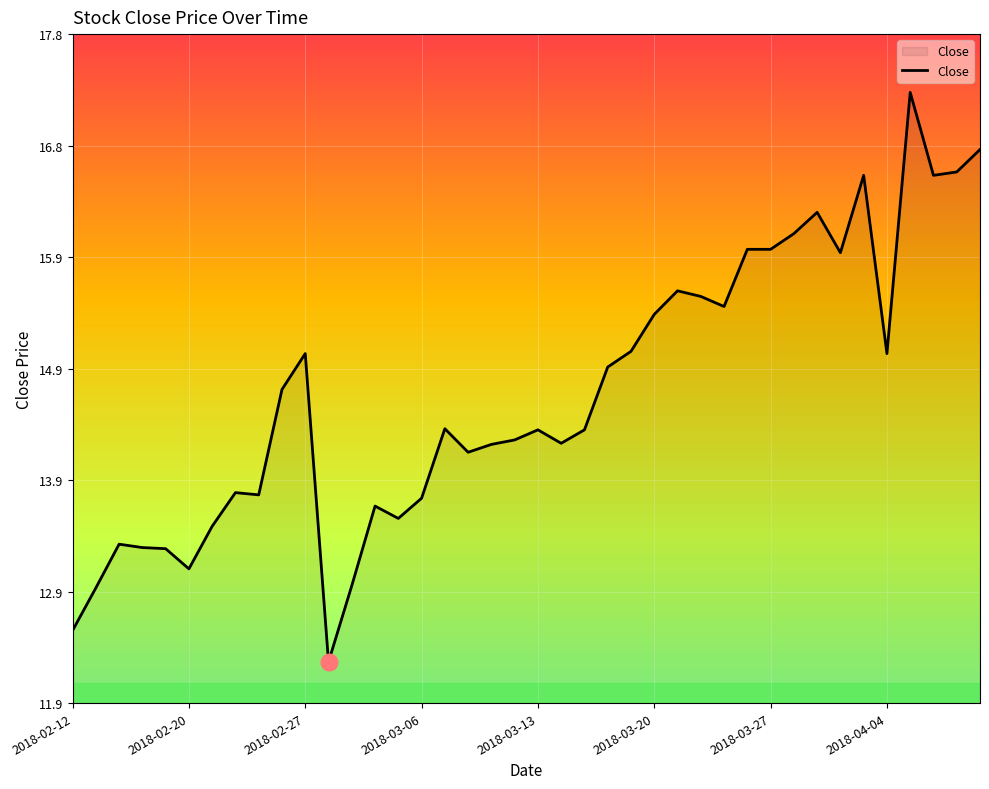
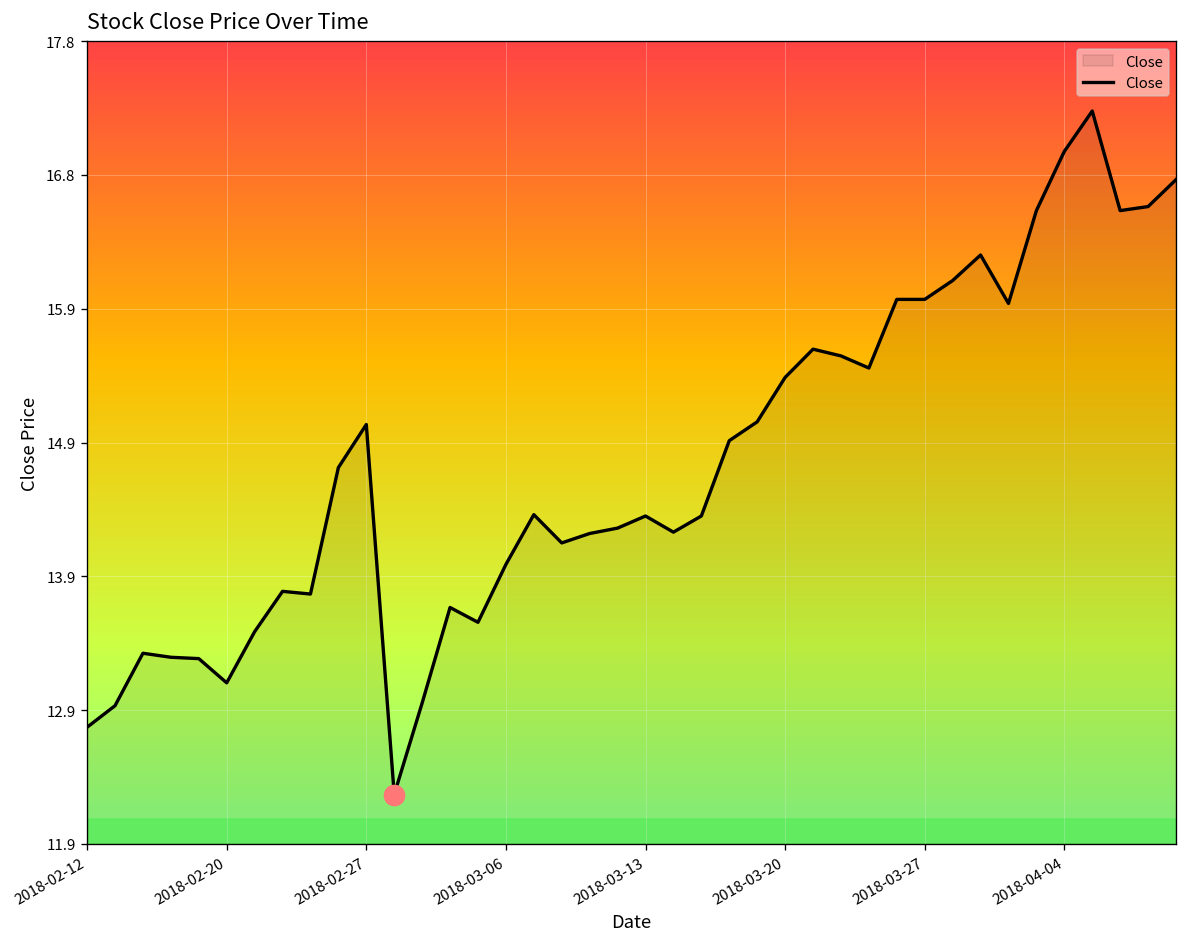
Close, 2018-02-12: 12.52 -> 12.74
Close, 2018-03-06: 13.70 -> 13.95
Close, 2018-04-04: 14.99 -> 17.02
